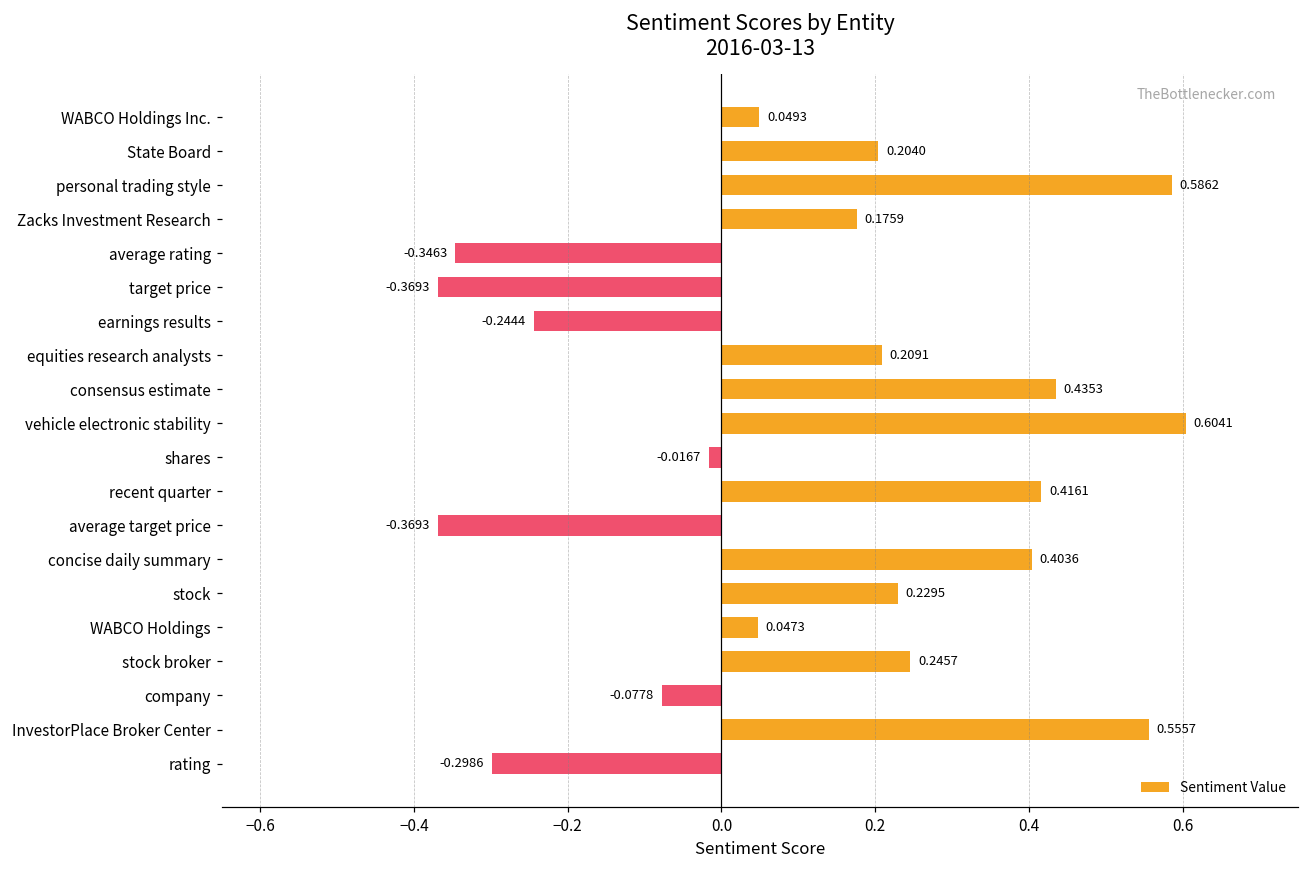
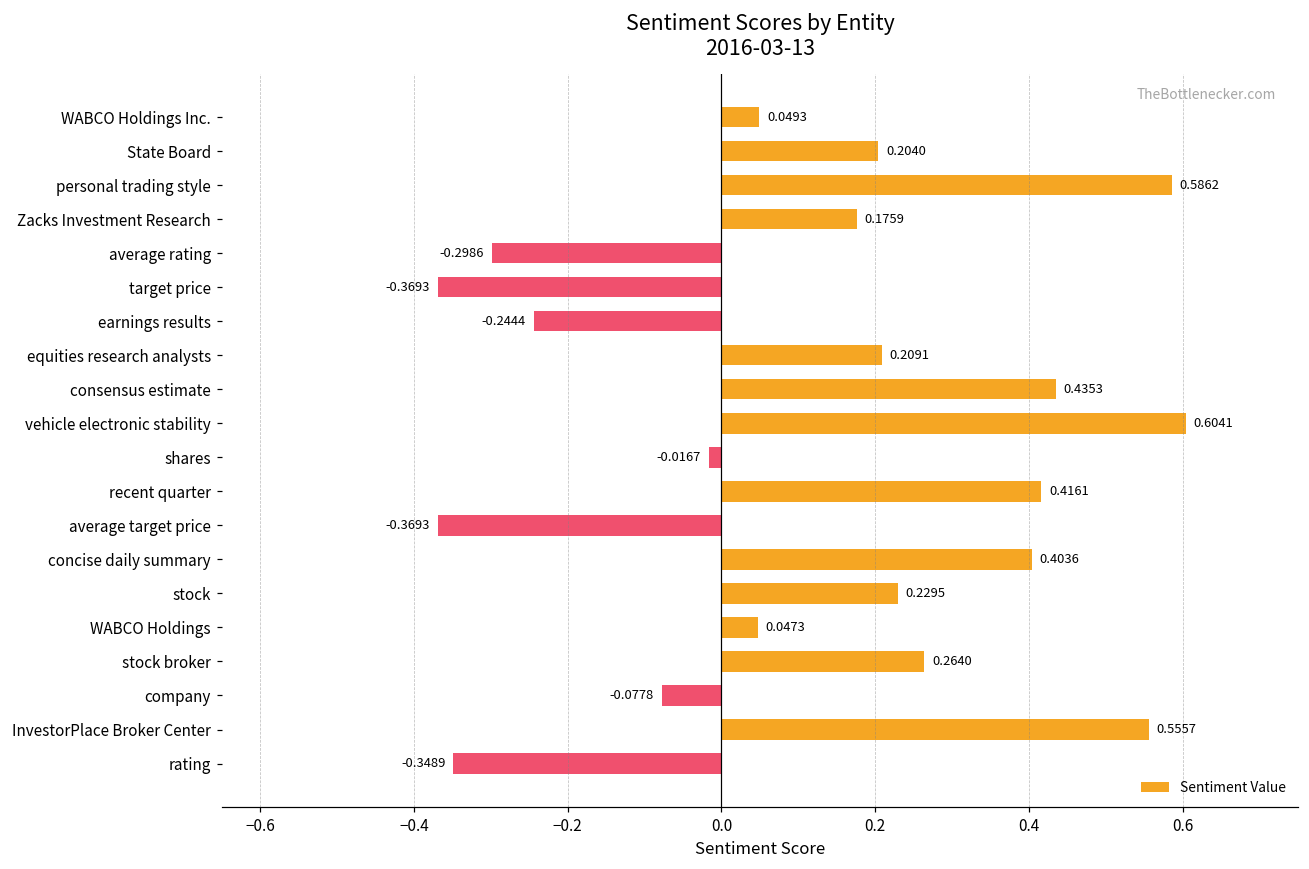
average rating: -0.3463 -> -0.2986
stock broker: 0.2457 -> 0.2640
rating: -0.2986 -> -0.3489
